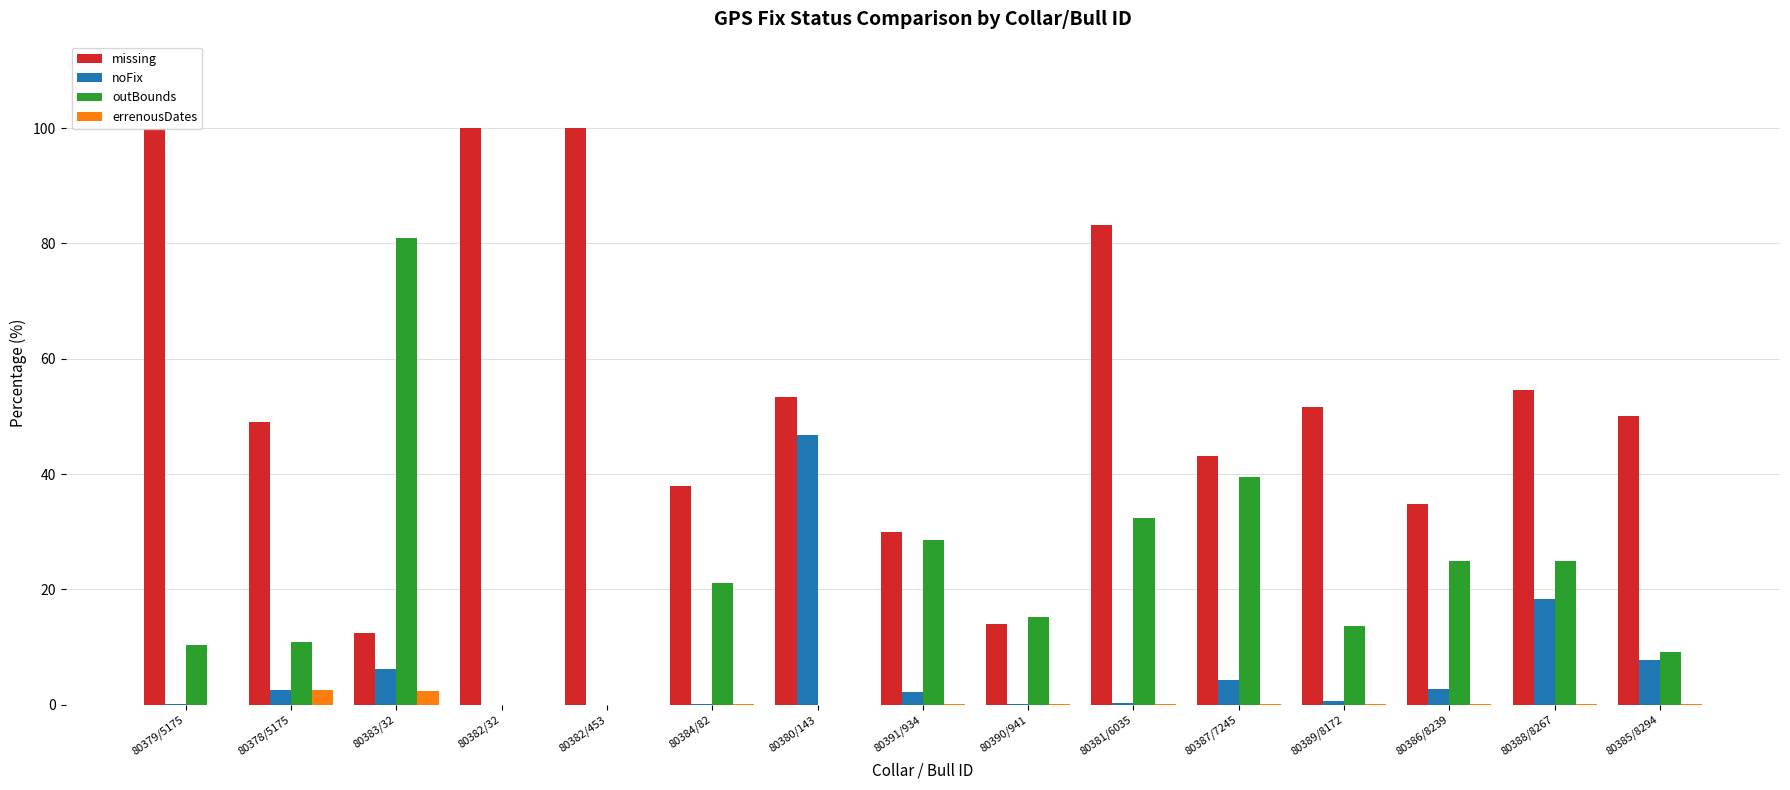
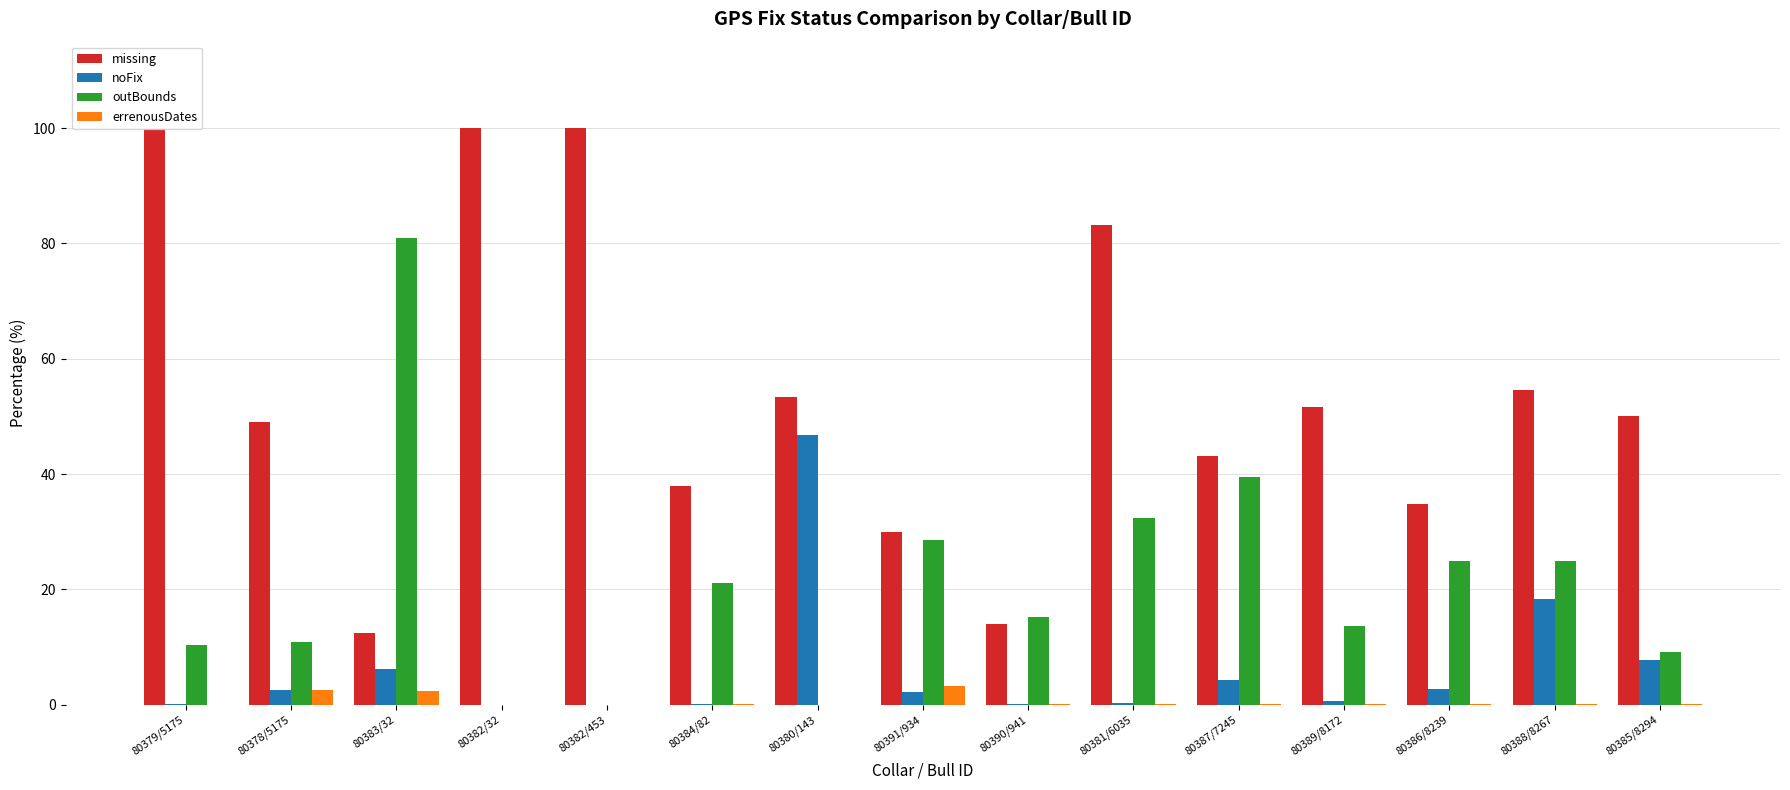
errenousDates, 80391/934: 0 -> 3
